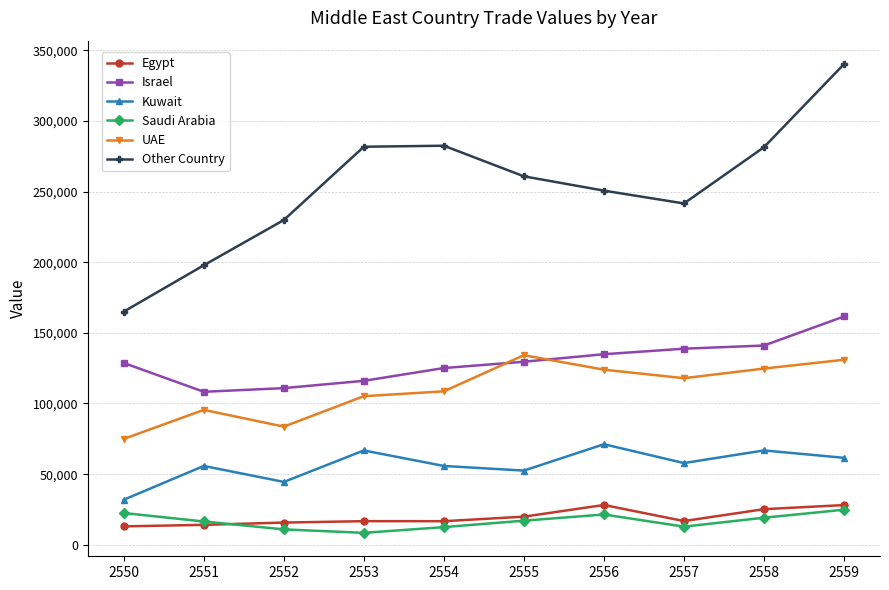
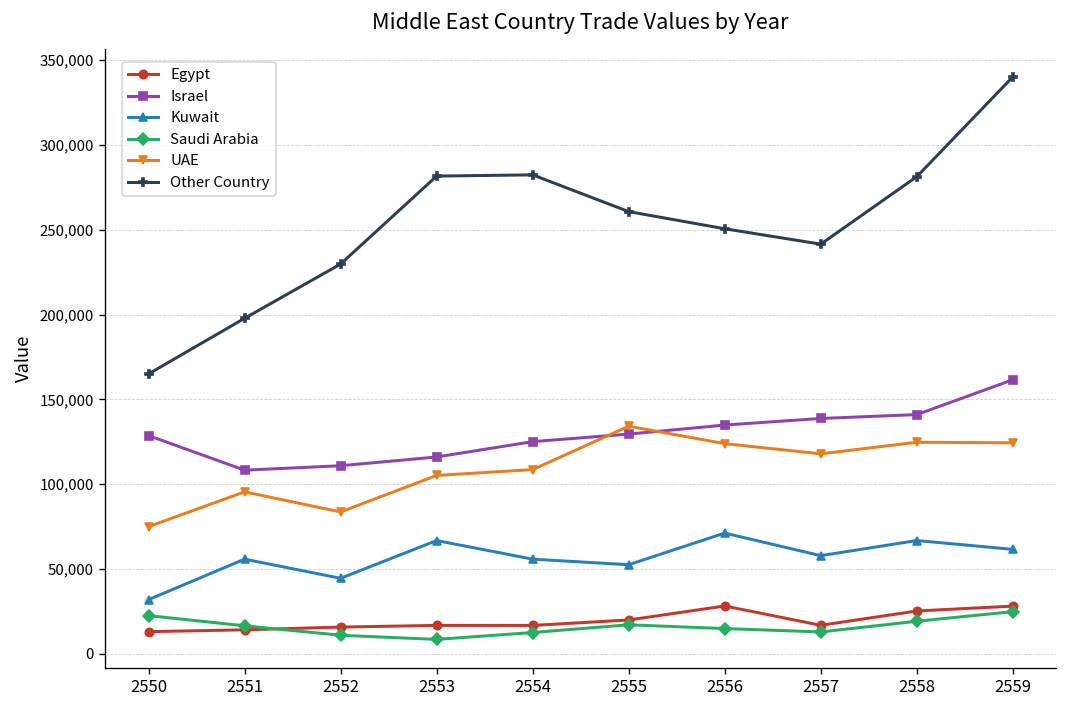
Saudi Arabia, 2556: 21,000 -> 15,000
UAE, 2559: 131,000 -> 124,000
